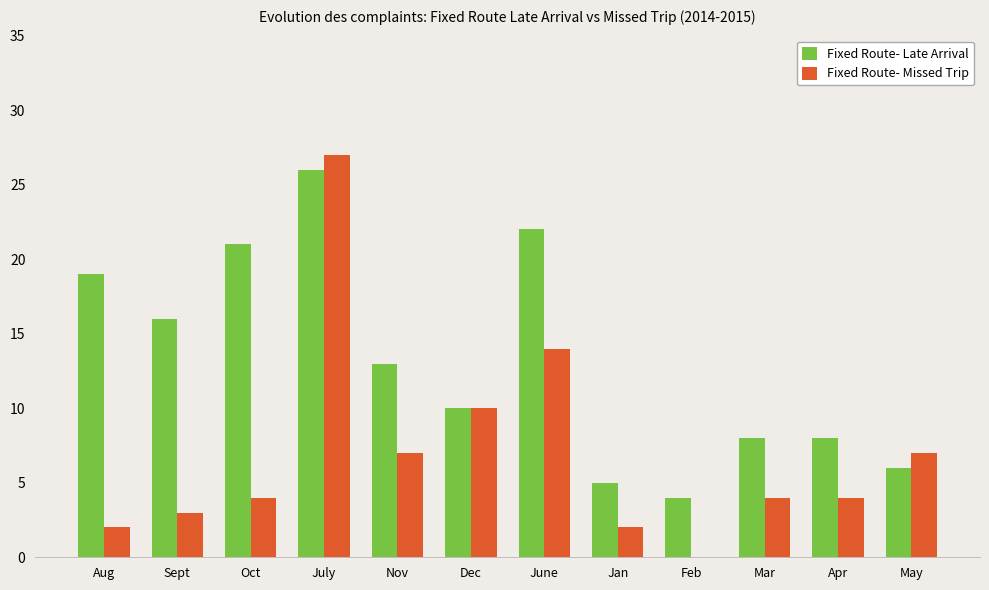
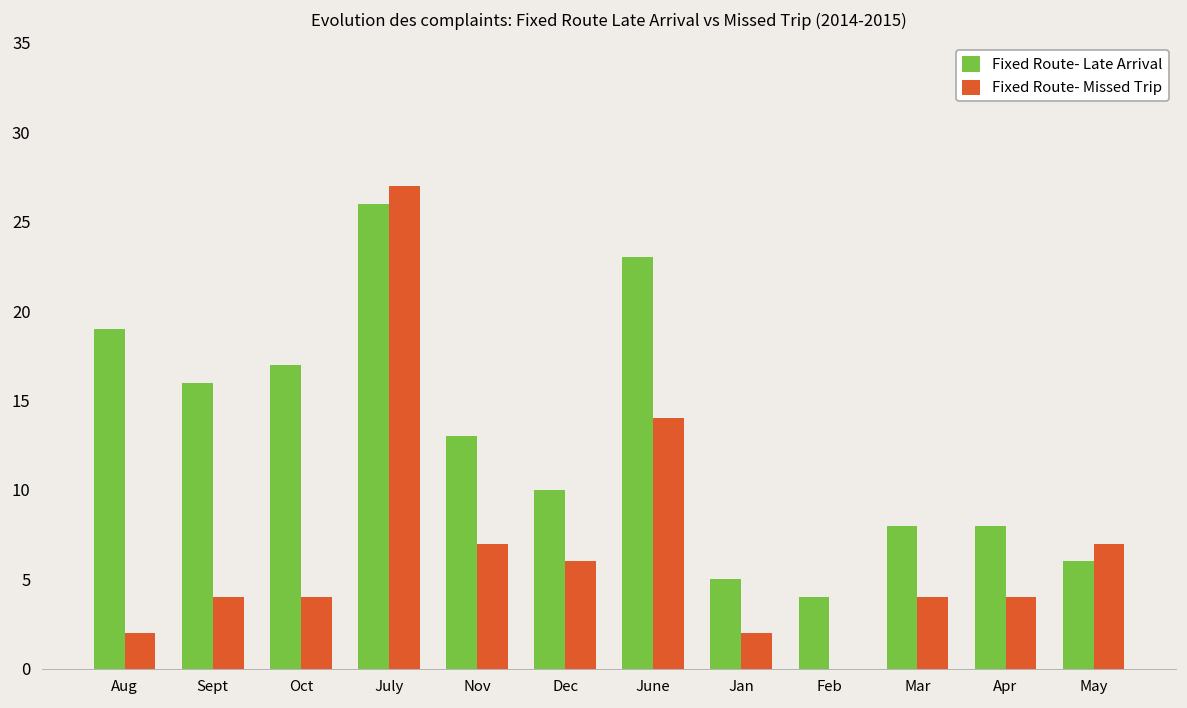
Fixed Route- Missed Trip, Sept: 3 -> 4
Fixed Route- Late Arrival, Oct: 21 -> 17
Fixed Route- Missed Trip, Dec: 10 -> 6
Fixed Route- Late Arrival, June: 22 -> 23
